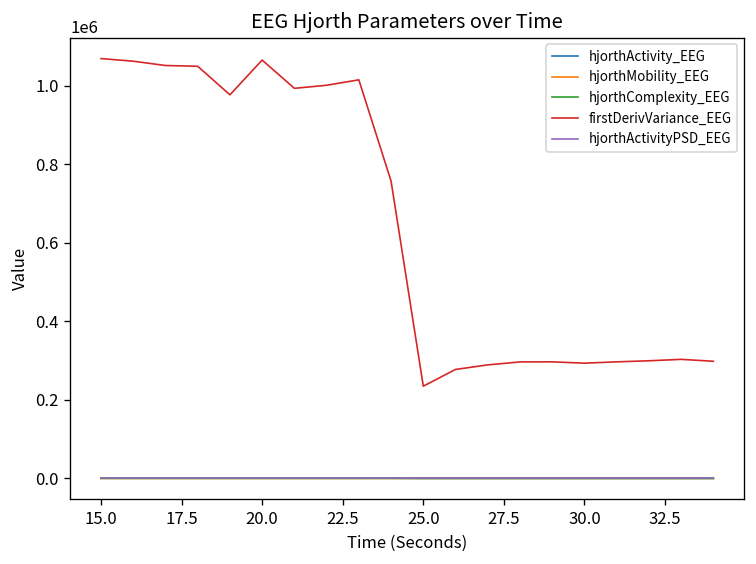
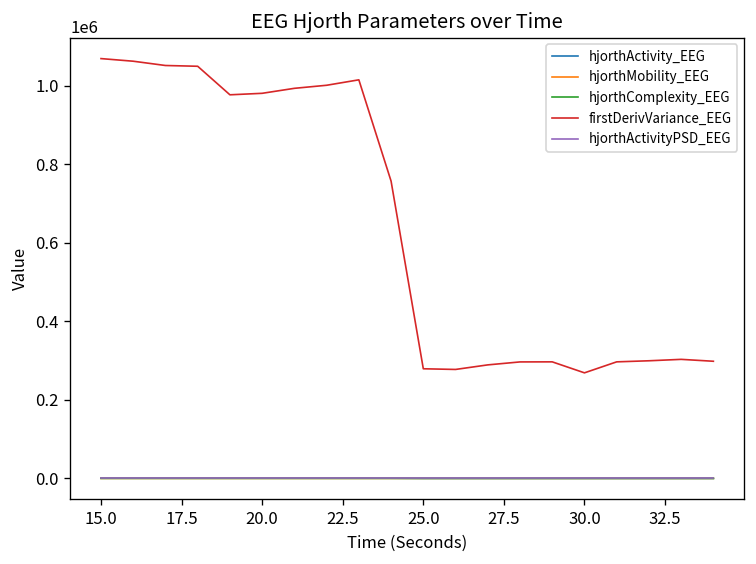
firstDerivVariance_EEG, 20.0: 1070000 -> 980000
firstDerivVariance_EEG, 25.0: 230000 -> 280000
firstDerivVariance_EEG, 30.0: 290000 -> 270000
